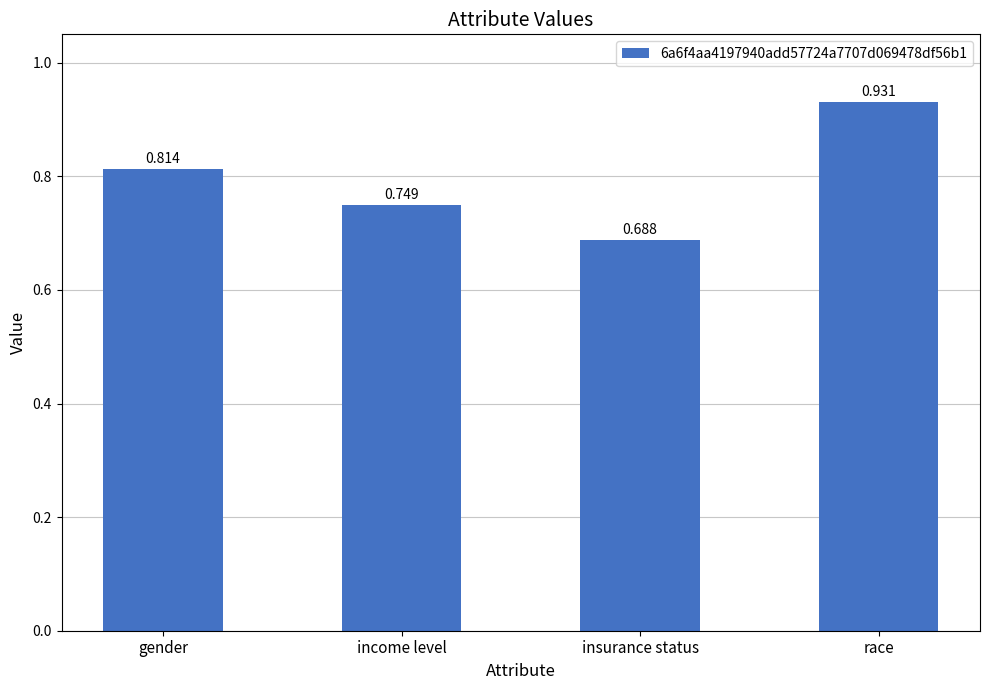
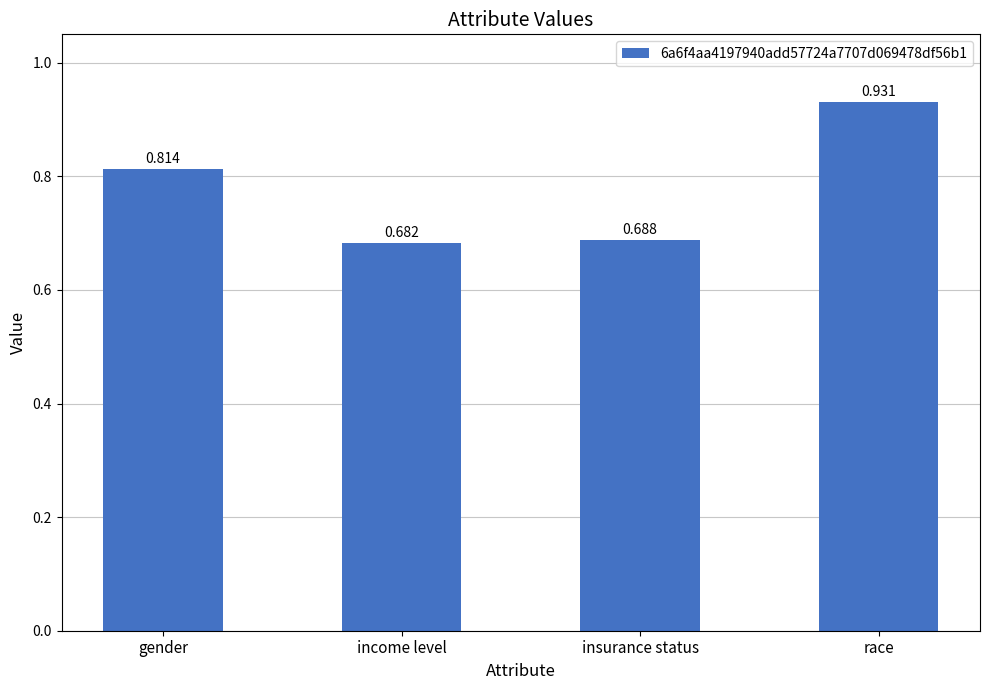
income level: 0.749 -> 0.682
